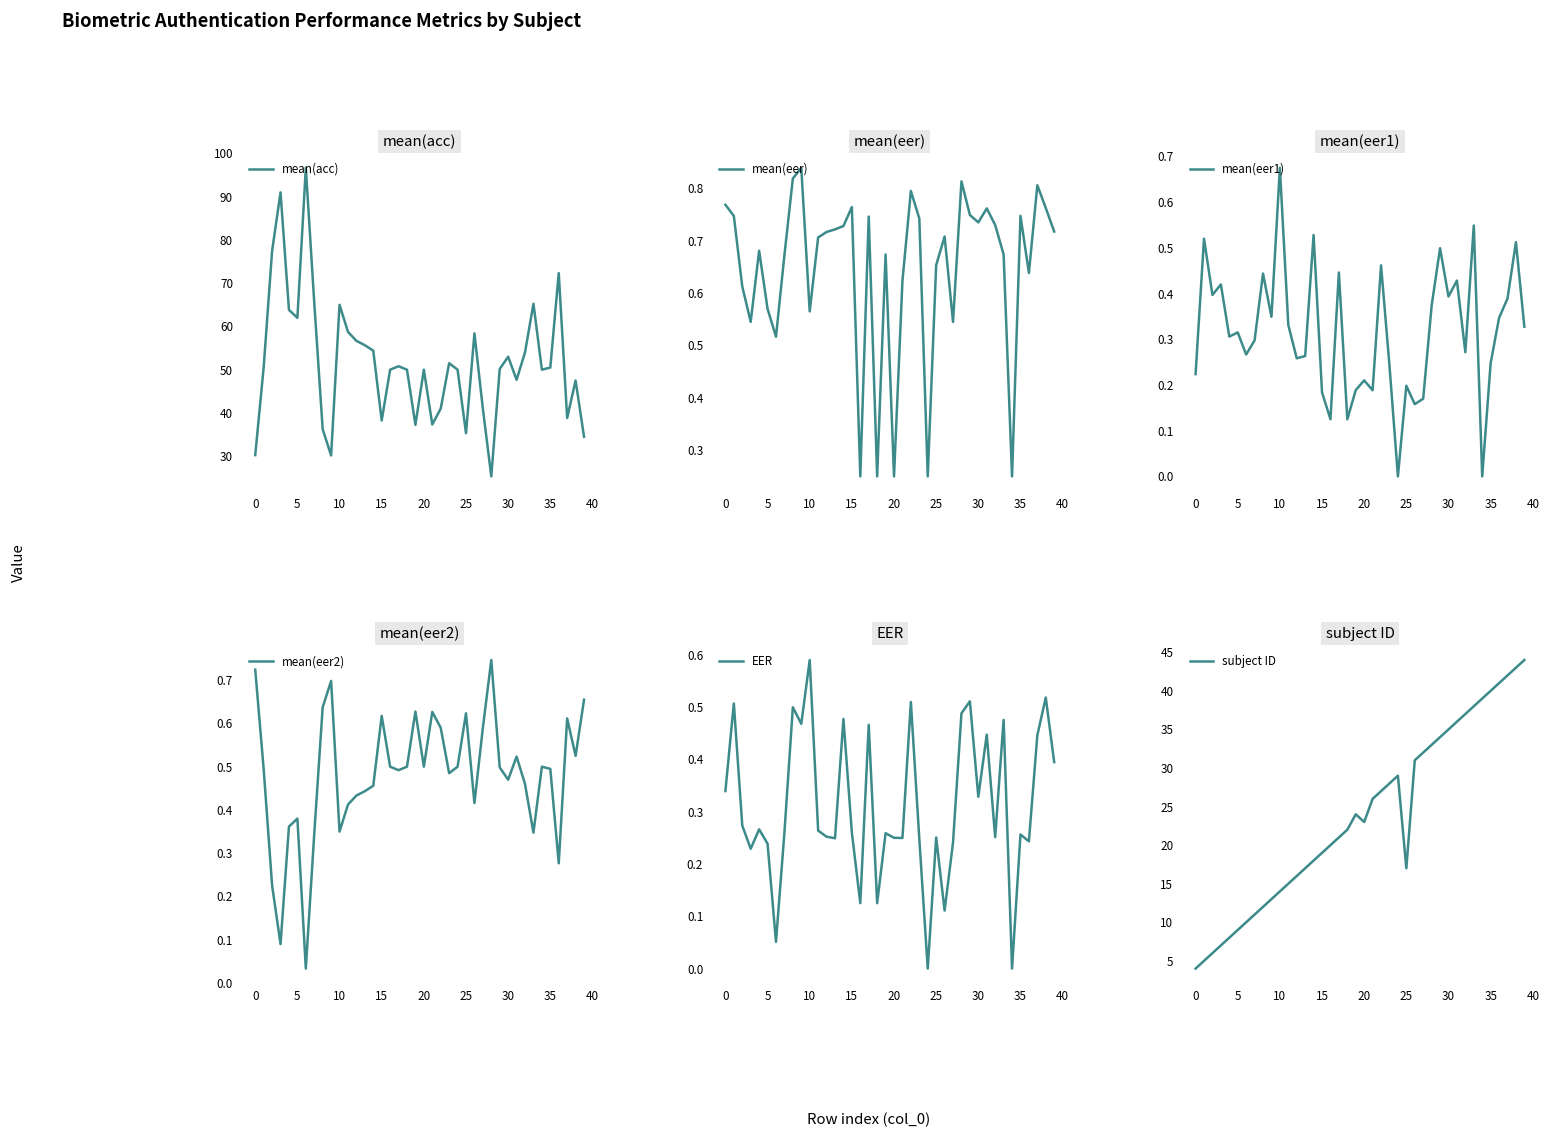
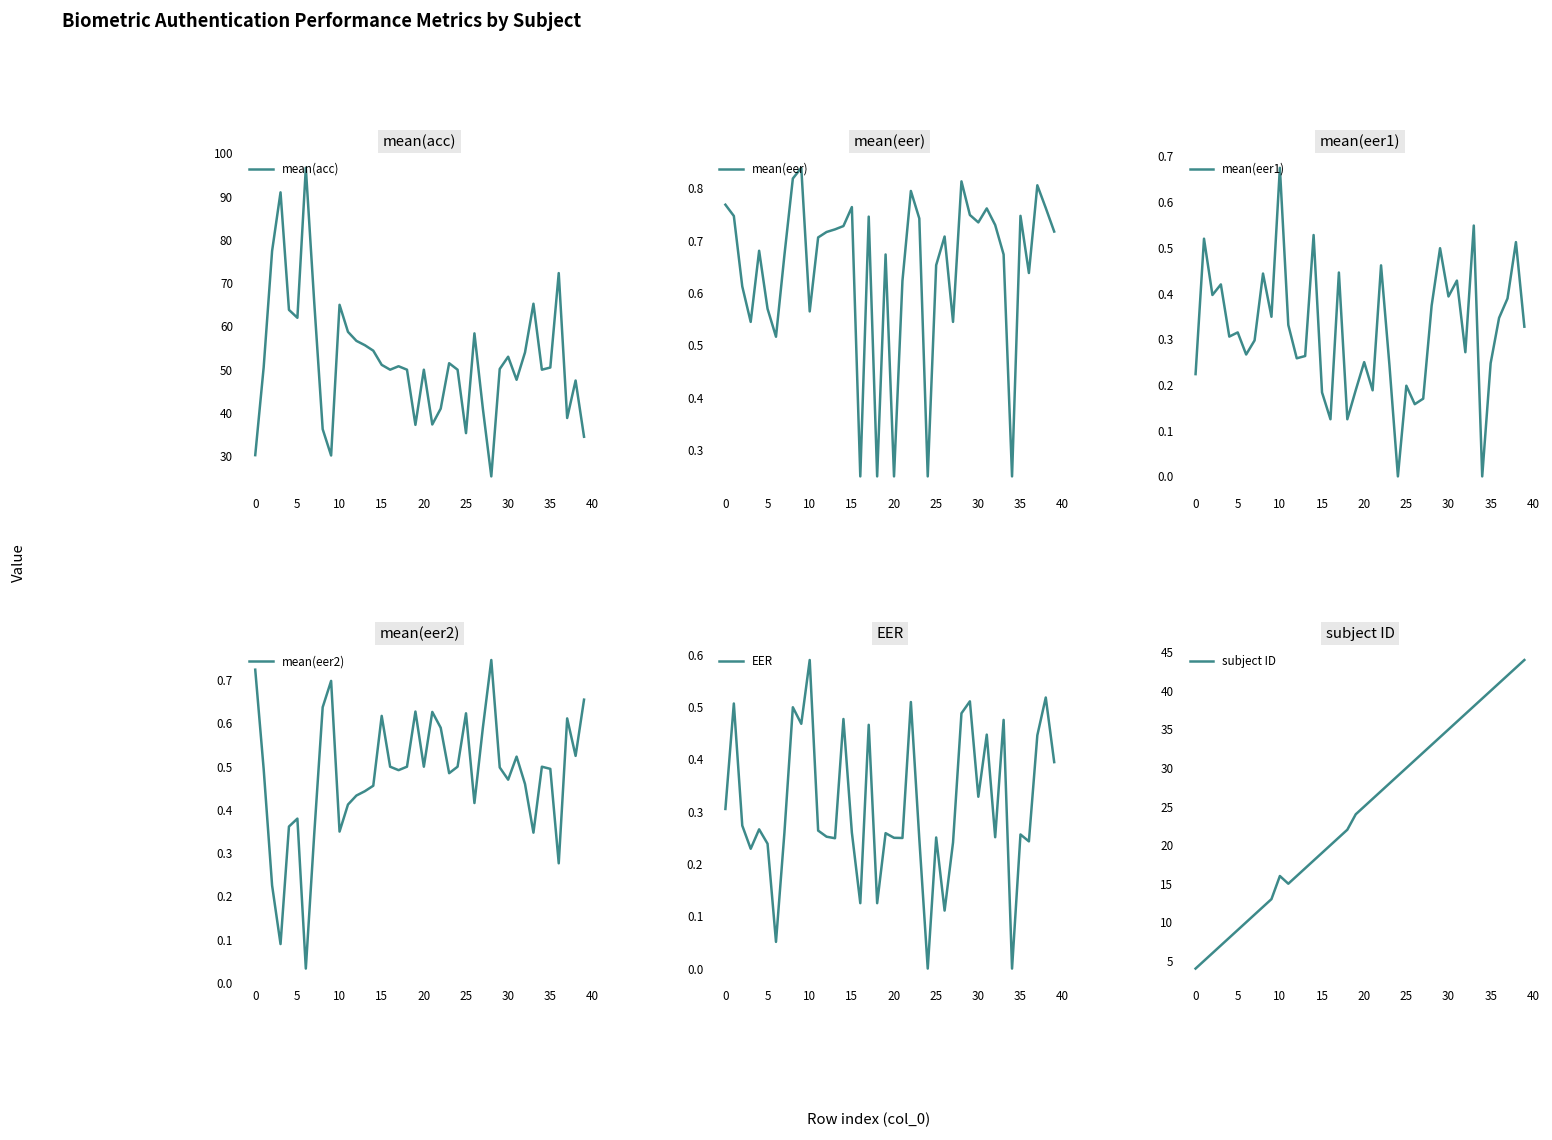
mean(acc), 15: 38 -> 51
mean(eer1), 20: 0.21 -> 0.25
EER, 0: 0.34 -> 0.31
subject ID, 10: 14 -> 16
subject ID, 20: 23 -> 25
subject ID, 25: 17 -> 30
